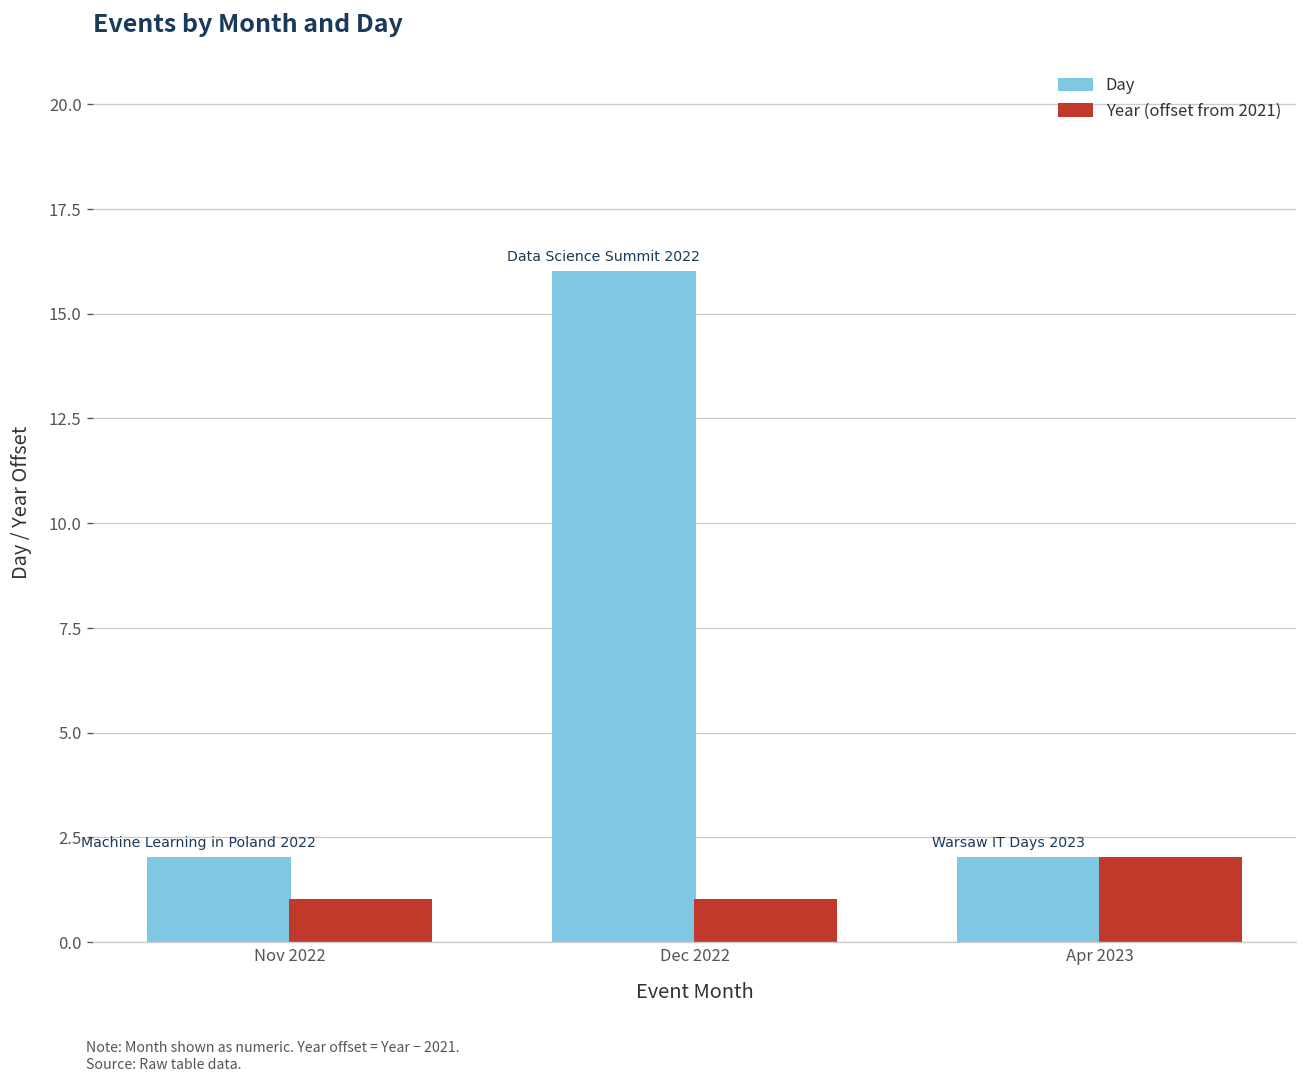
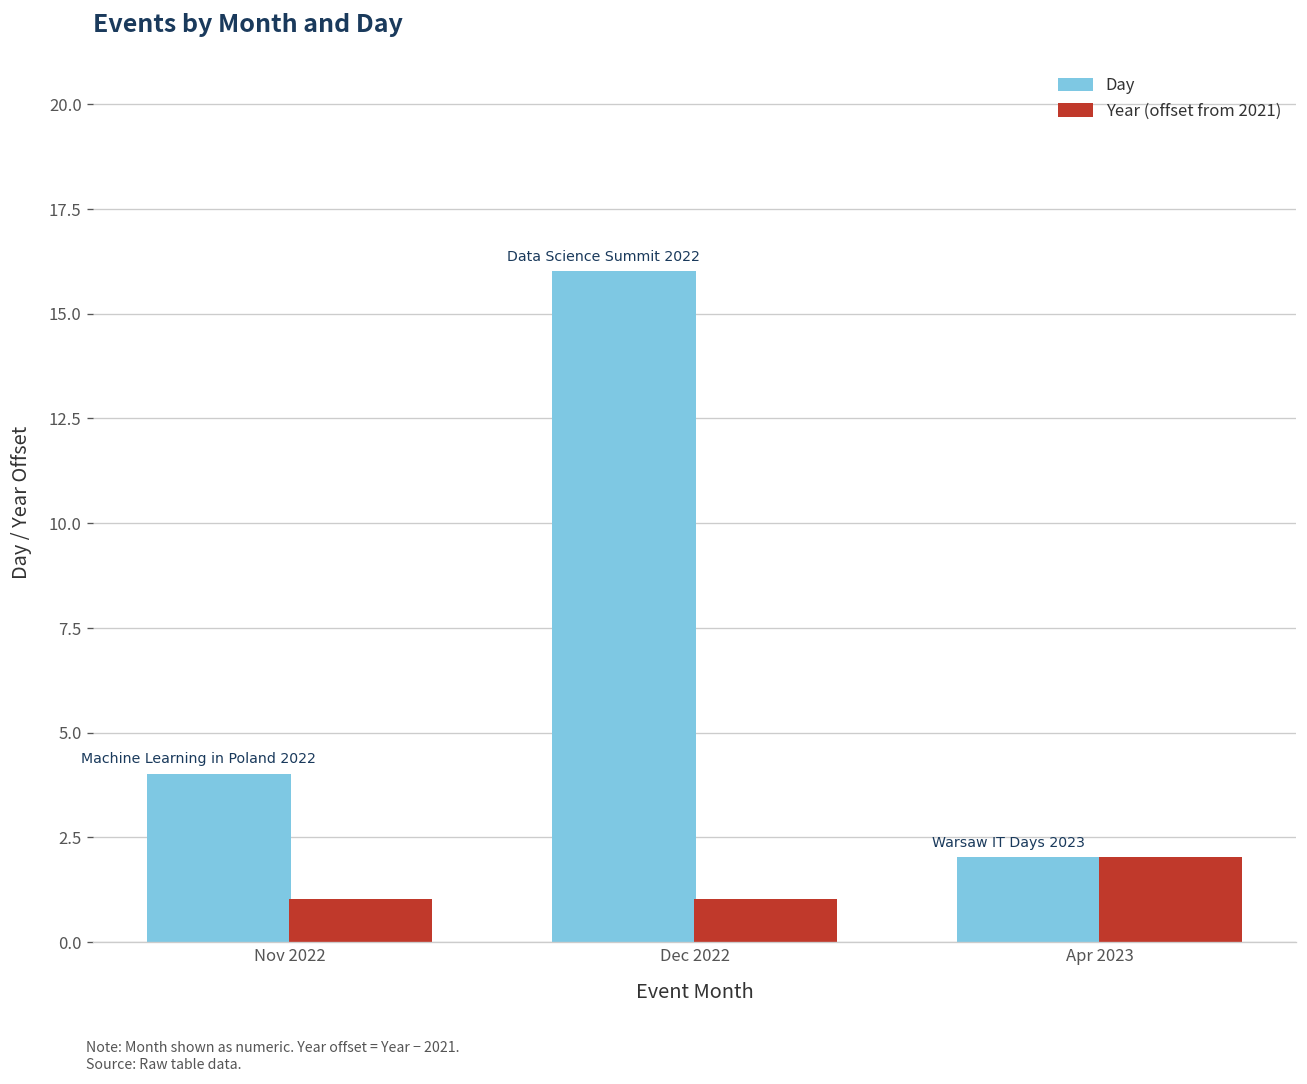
Day, Nov 2022: 2 -> 4
